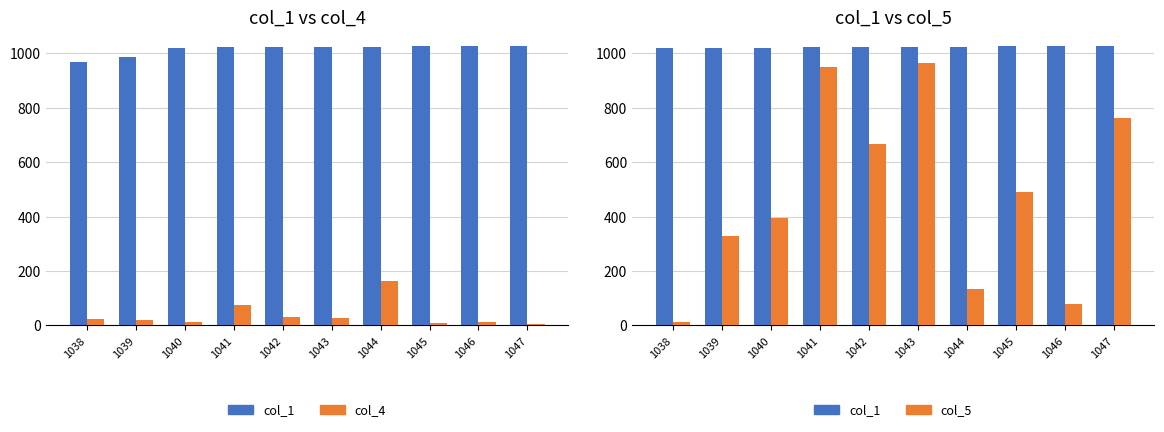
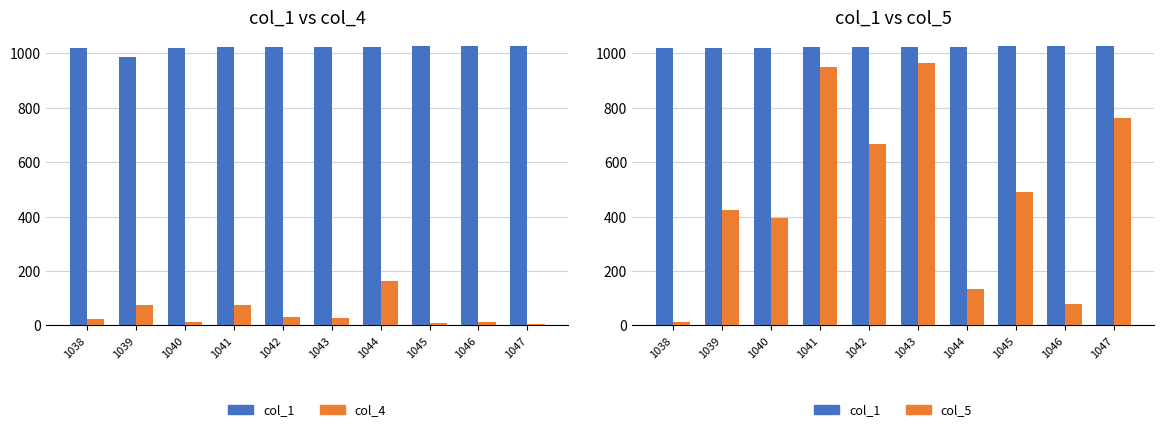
col_1 vs col_4, col_1, 1038: 970 -> 1020
col_1 vs col_4, col_4, 1039: 20 -> 80
col_1 vs col_5, col_5, 1039: 330 -> 430
